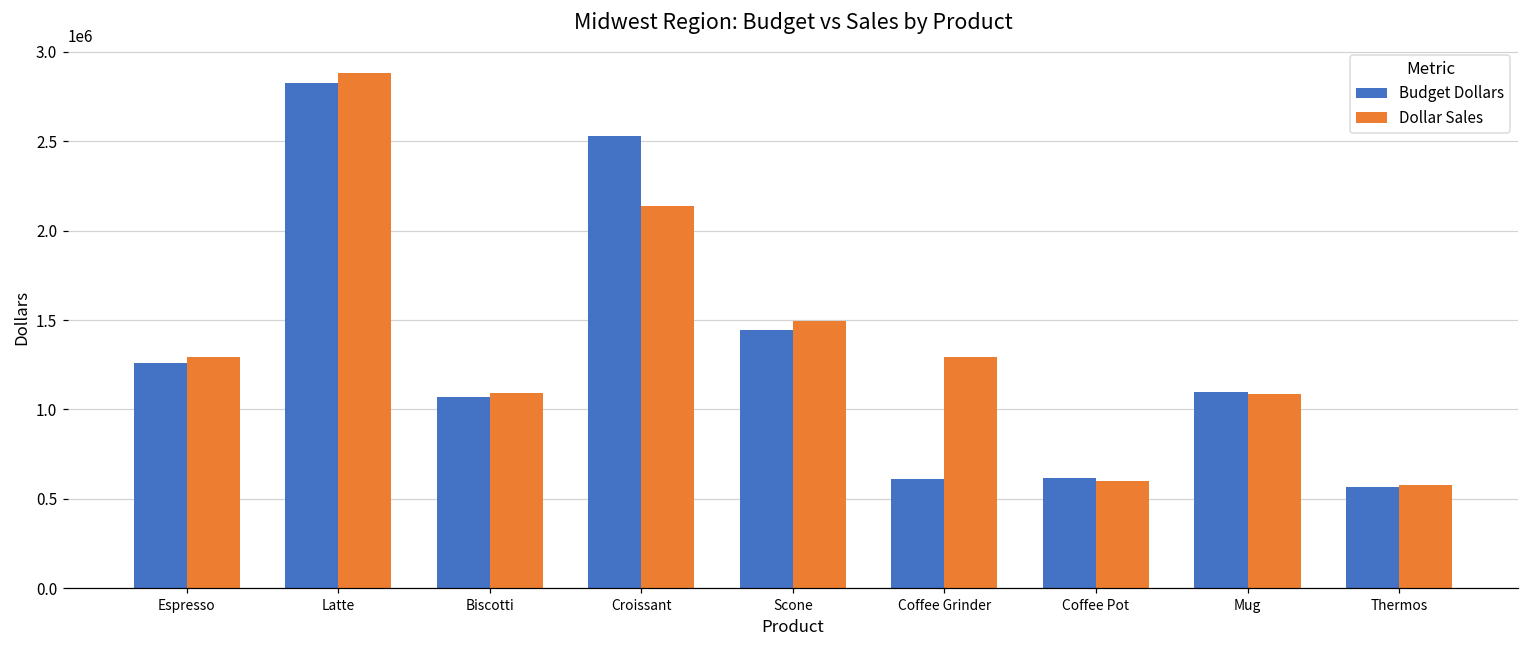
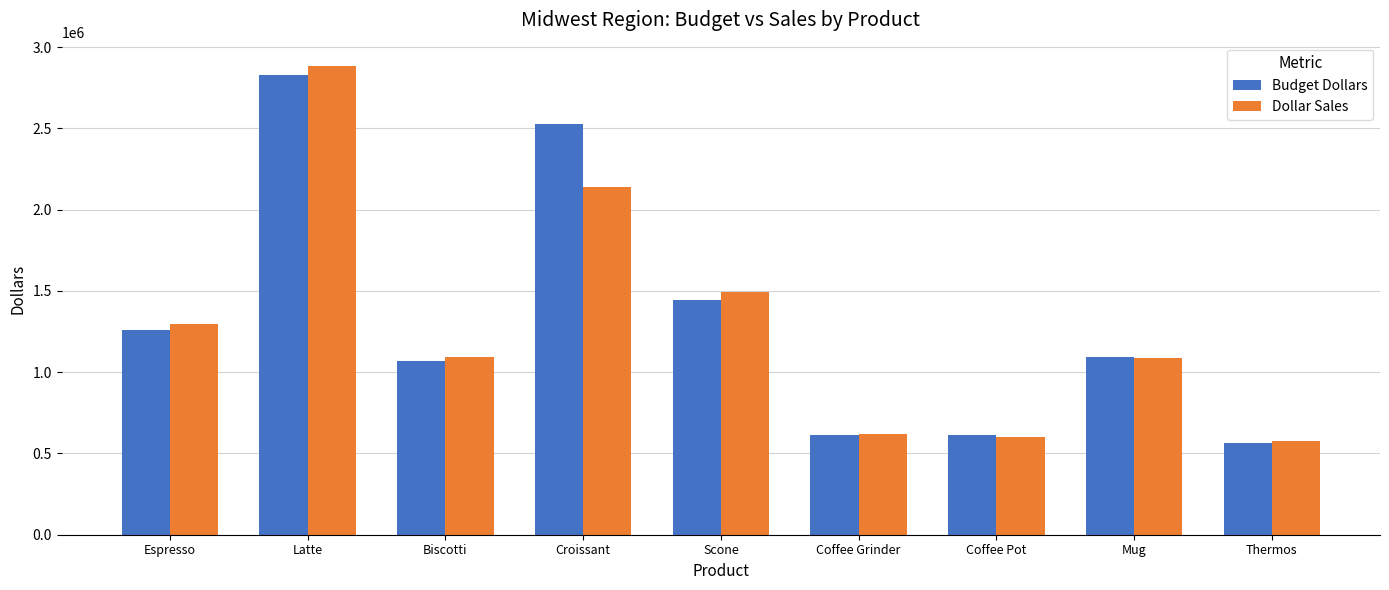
Dollar Sales, Coffee Grinder: 1290000 -> 620000
